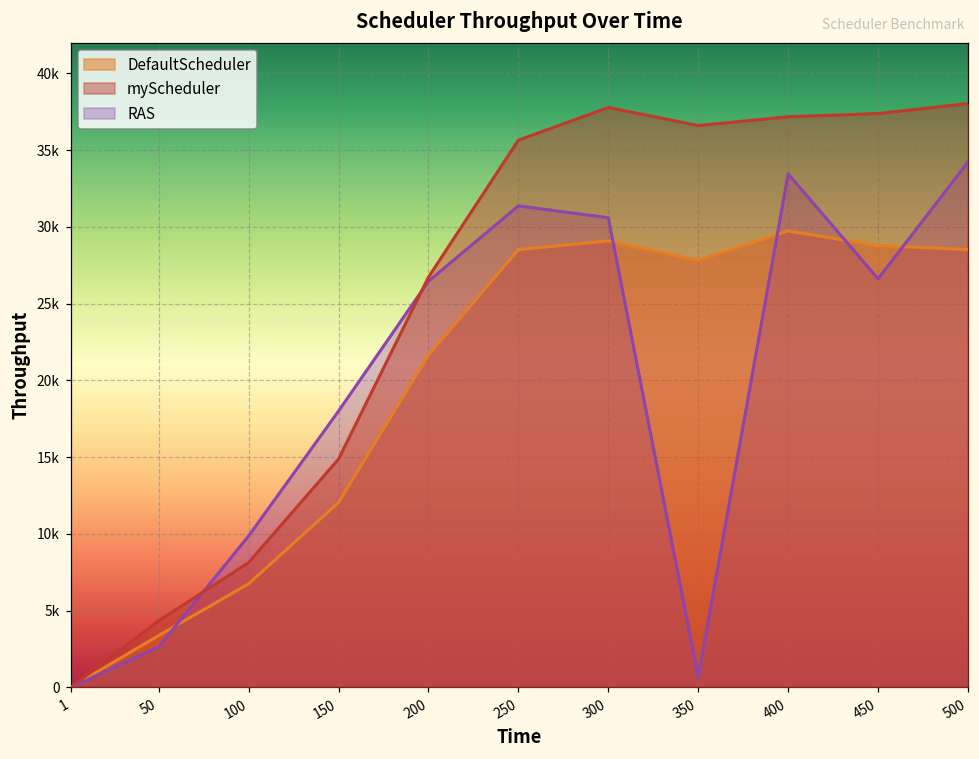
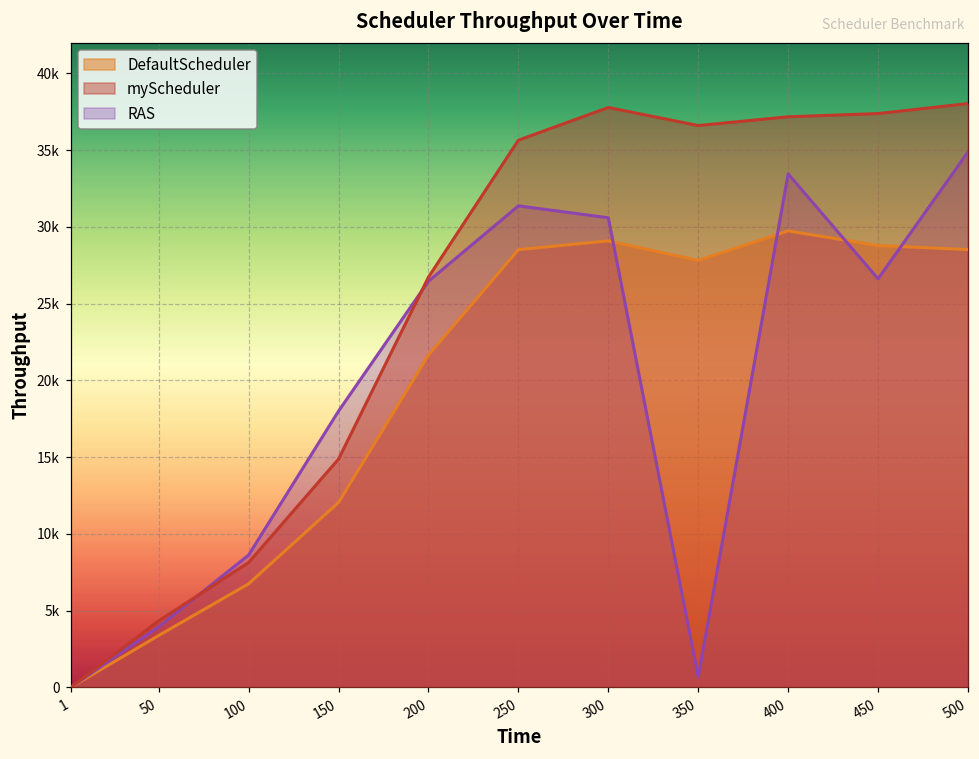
RAS, 50: 2600 -> 4000
RAS, 100: 9900 -> 8600
RAS, 500: 34200 -> 34900
